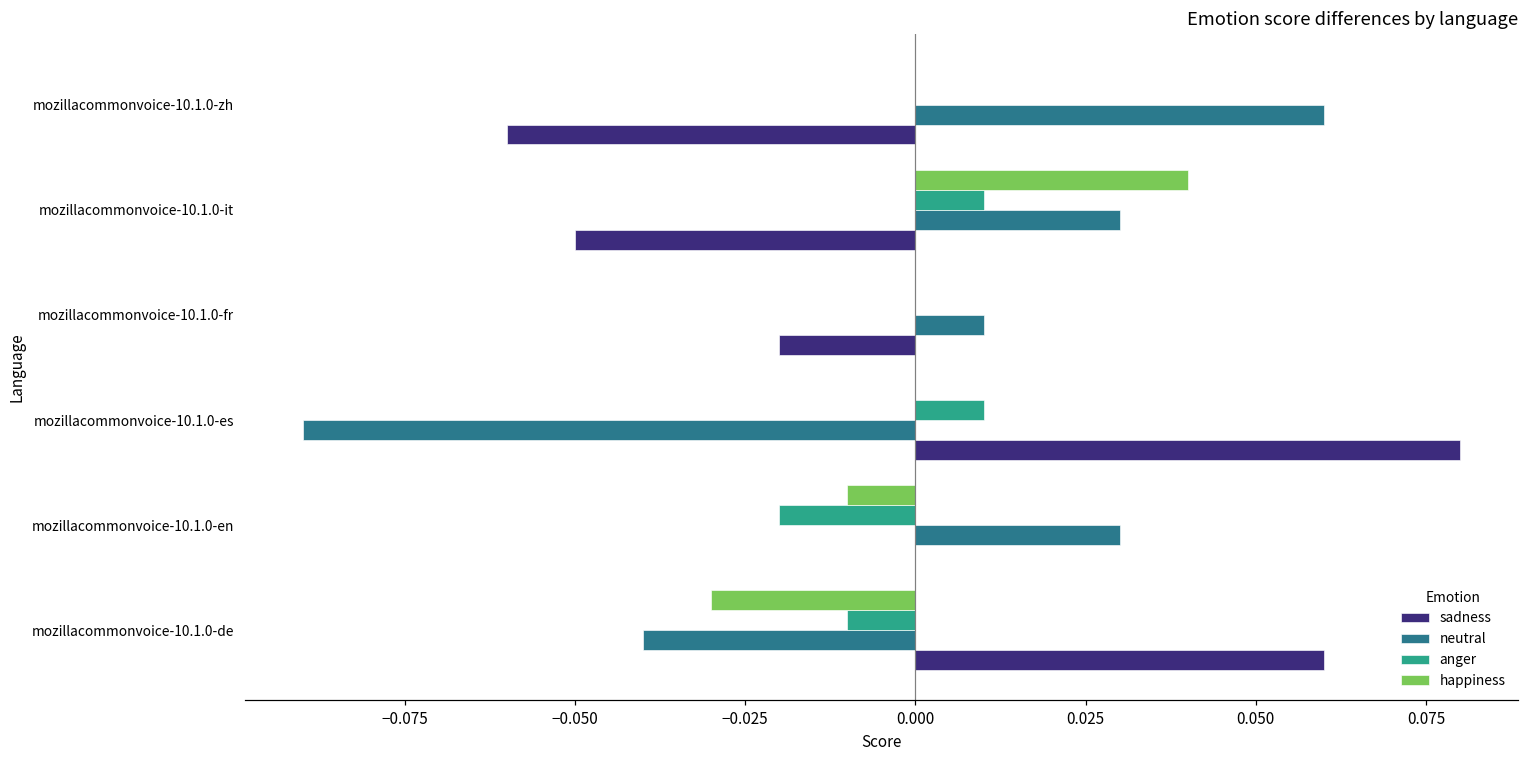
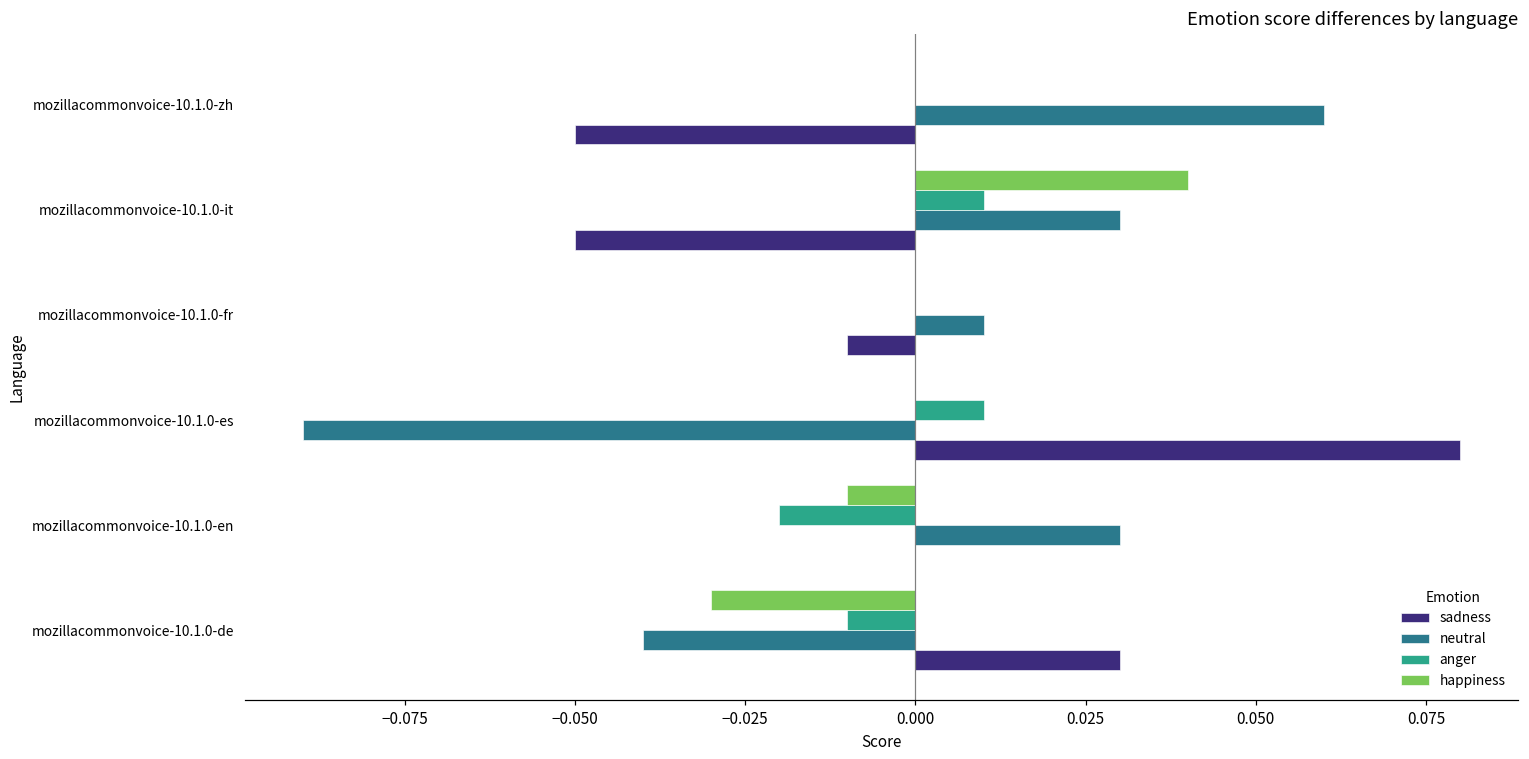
sadness, mozillacommonvoice-10.1.0-zh: -0.06 -> -0.05
sadness, mozillacommonvoice-10.1.0-fr: -0.02 -> -0.01
sadness, mozillacommonvoice-10.1.0-de: 0.06 -> 0.03
